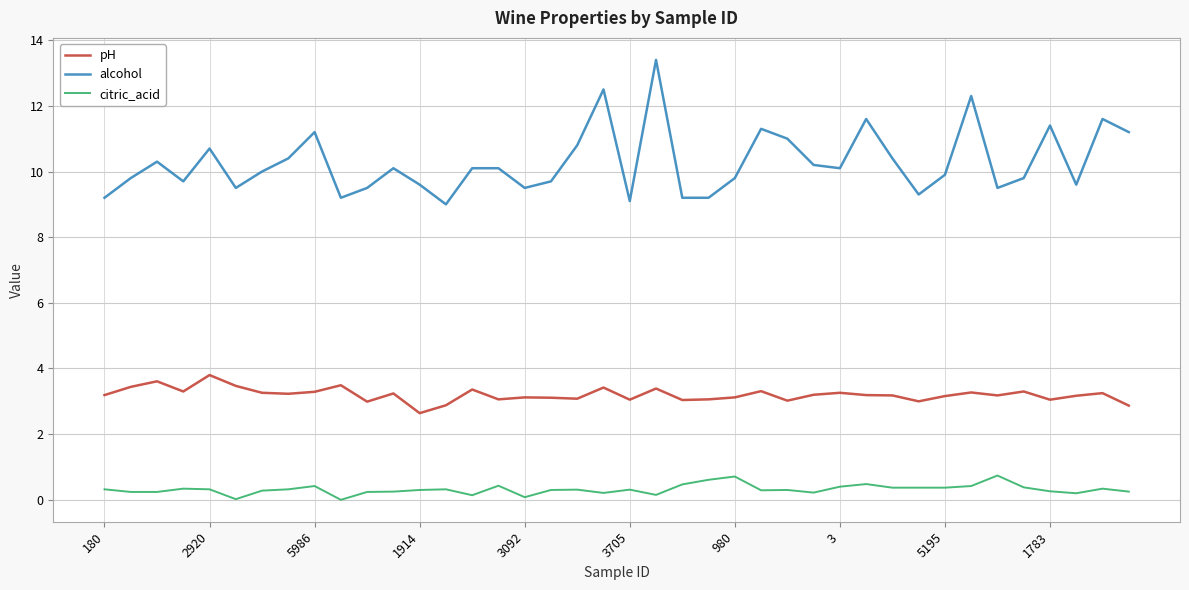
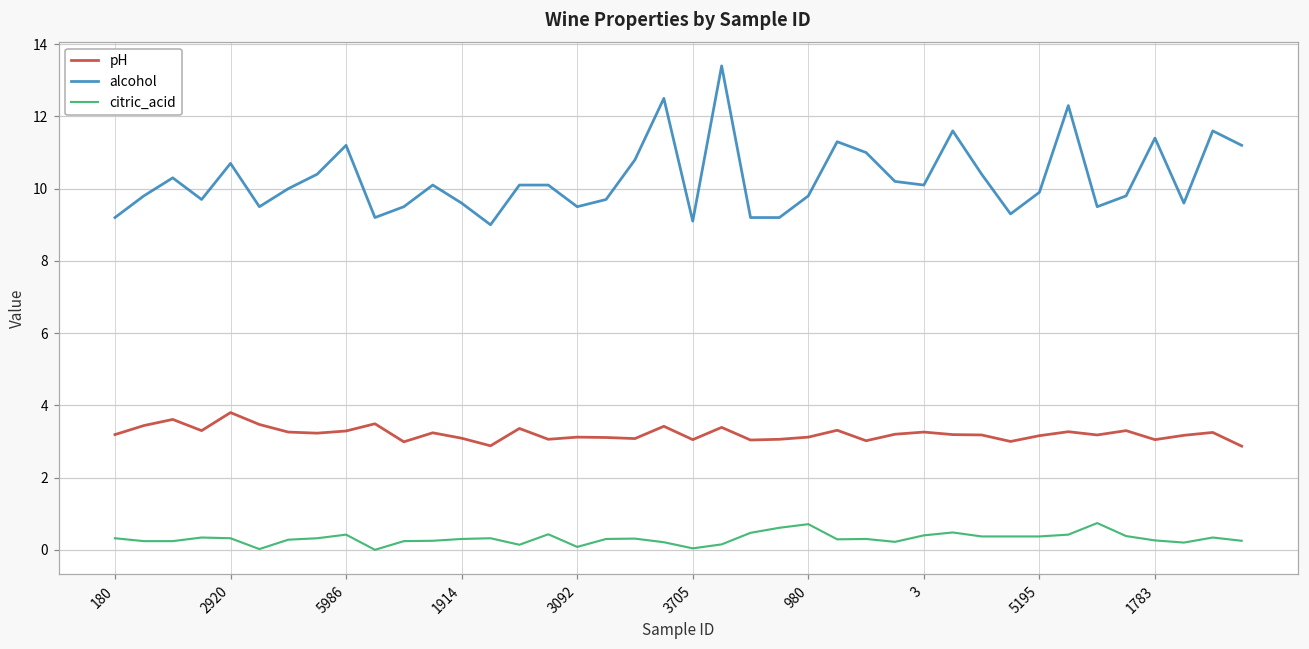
pH, 1914: 2.6 -> 3.1
citric_acid, 3705: 0.3 -> 0.0
